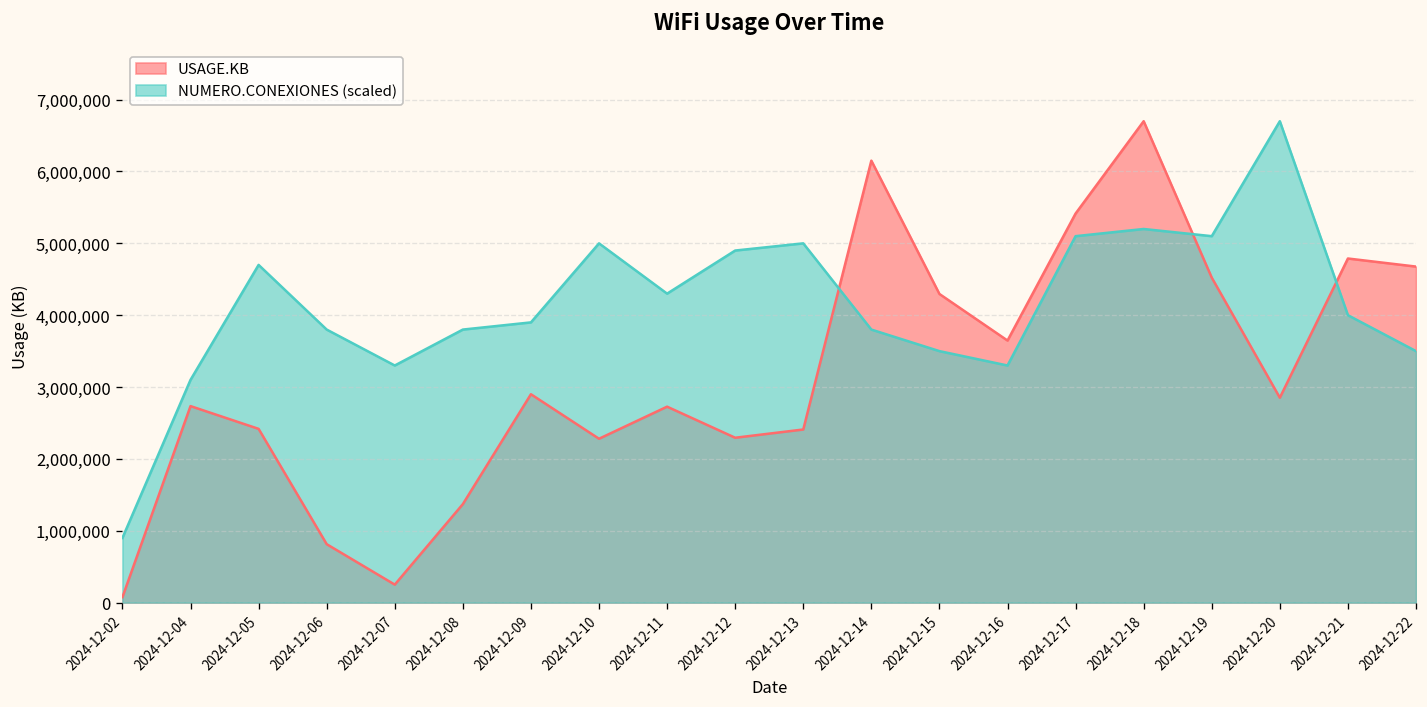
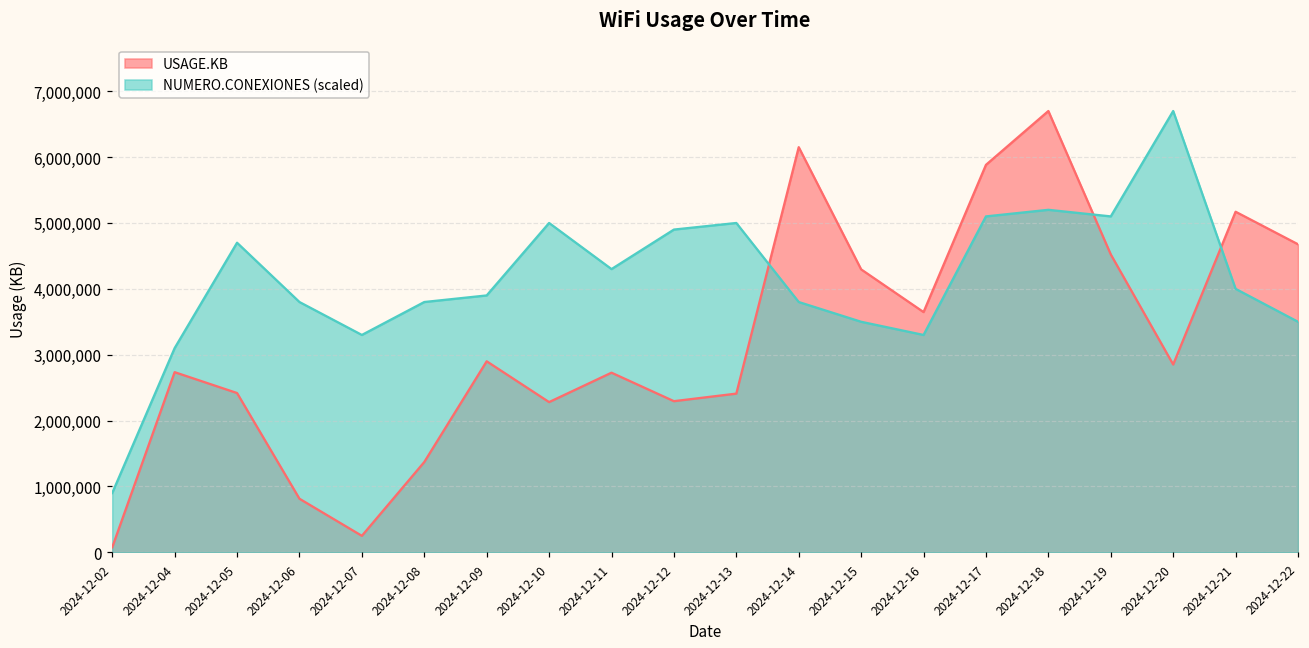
USAGE.KB, 2024-12-17: 5,400,000 -> 5,900,000
USAGE.KB, 2024-12-21: 4,800,000 -> 5,200,000
